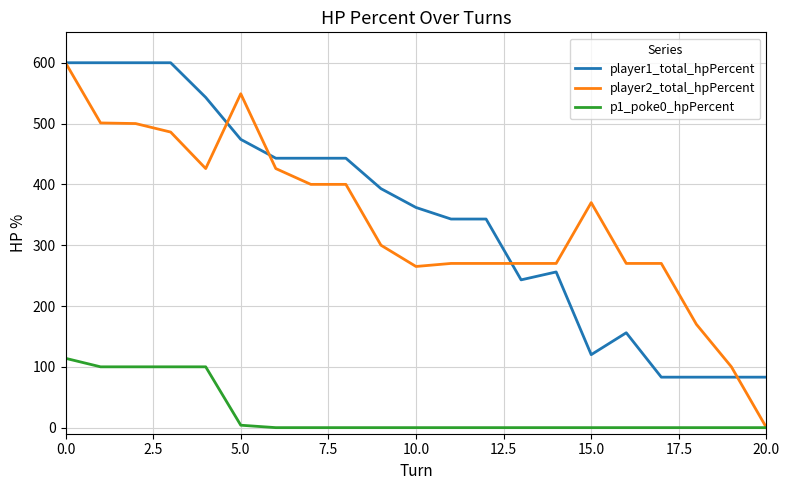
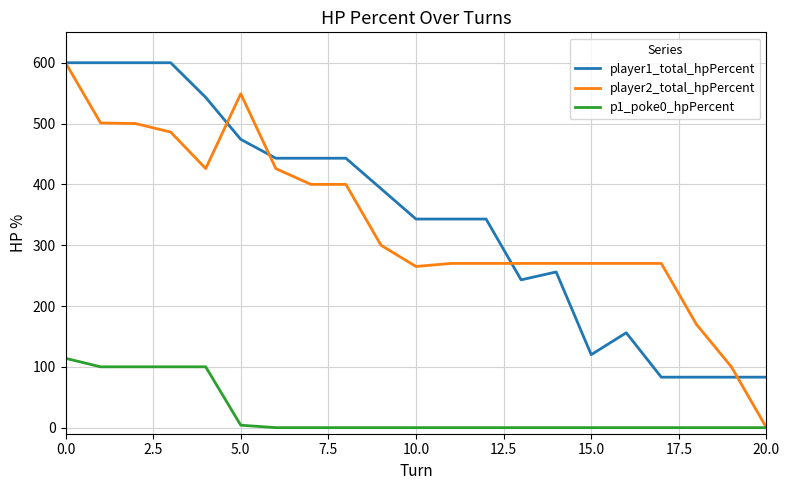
player1_total_hpPercent, 10.0: 360 -> 340
player2_total_hpPercent, 15.0: 370 -> 270
